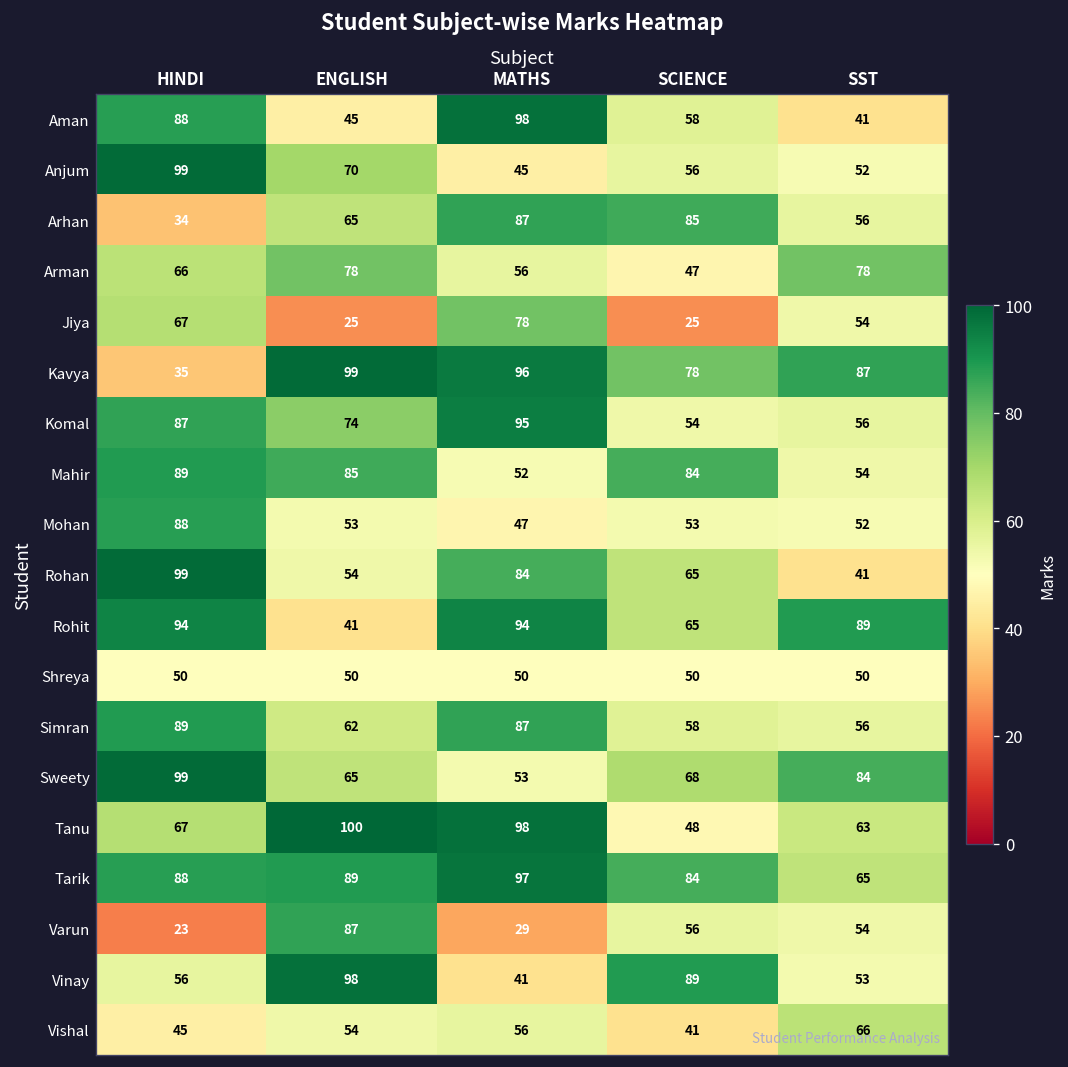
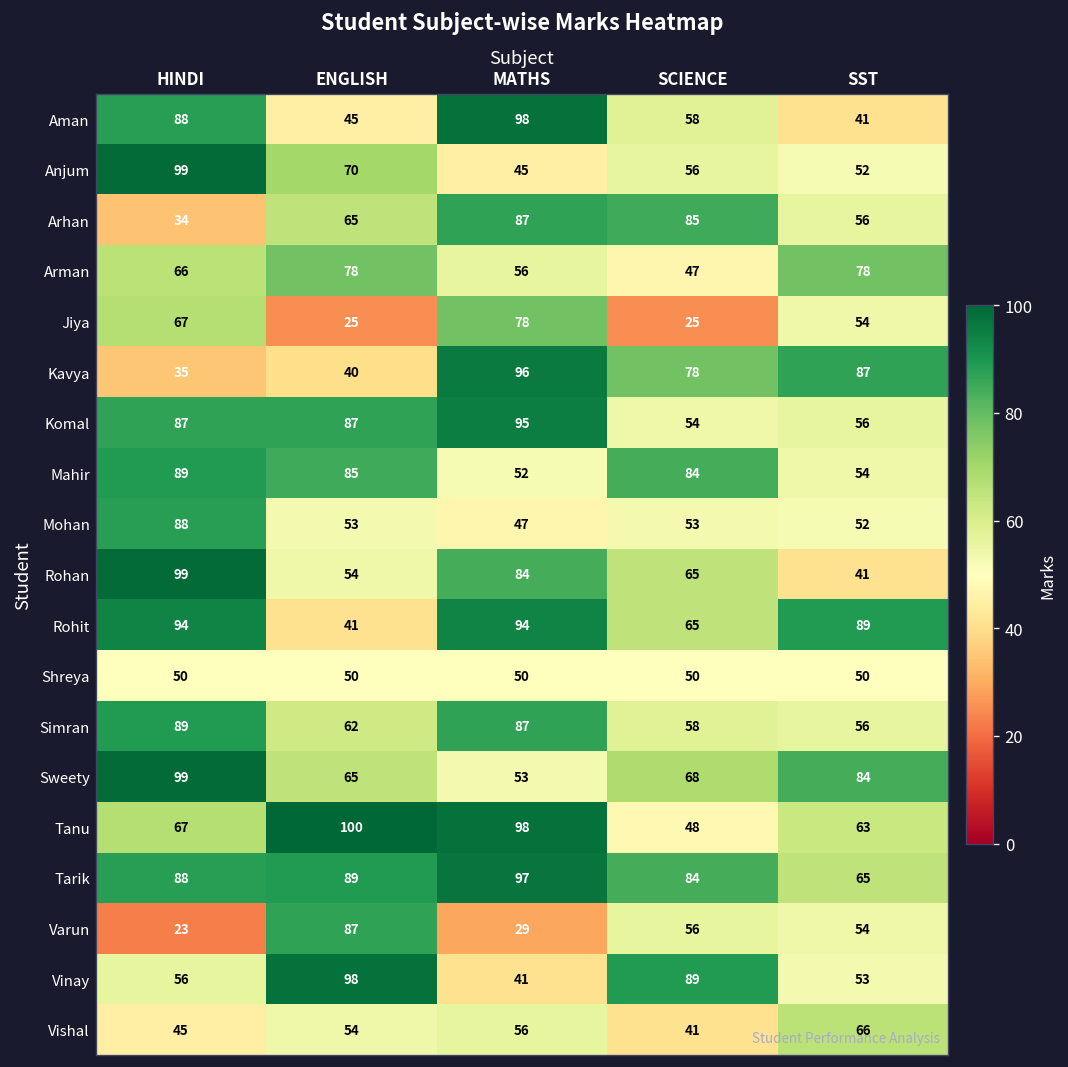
Kavya, ENGLISH: 99 -> 40
Komal, ENGLISH: 74 -> 87
